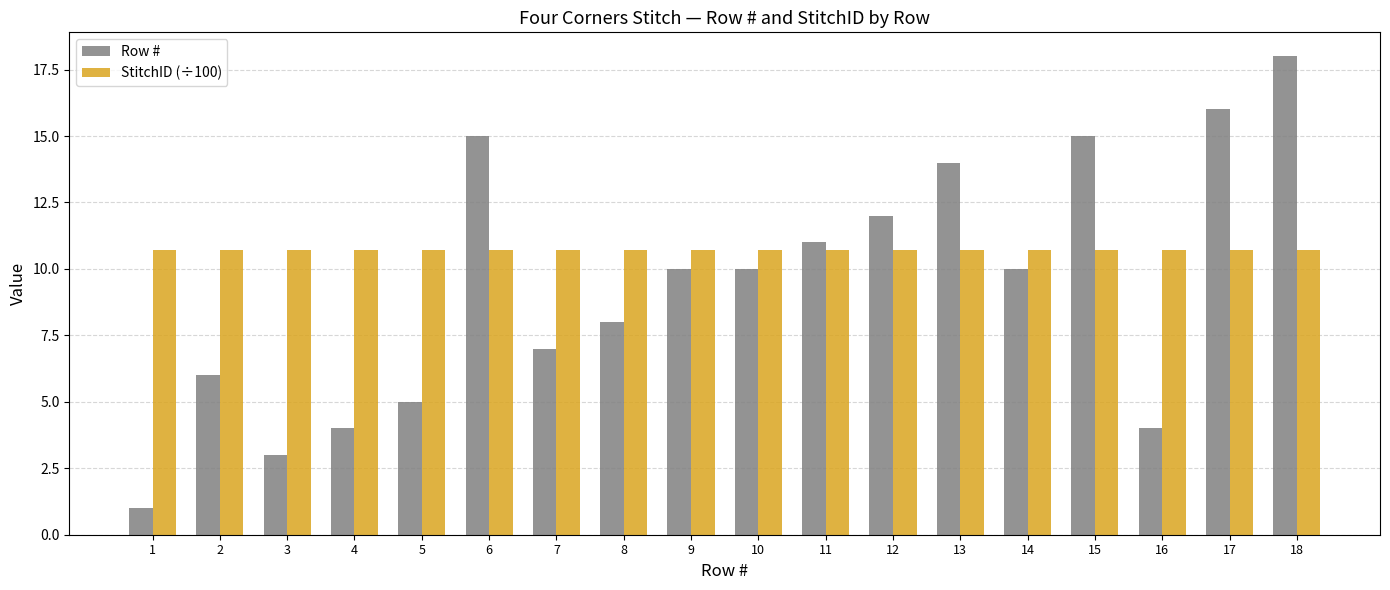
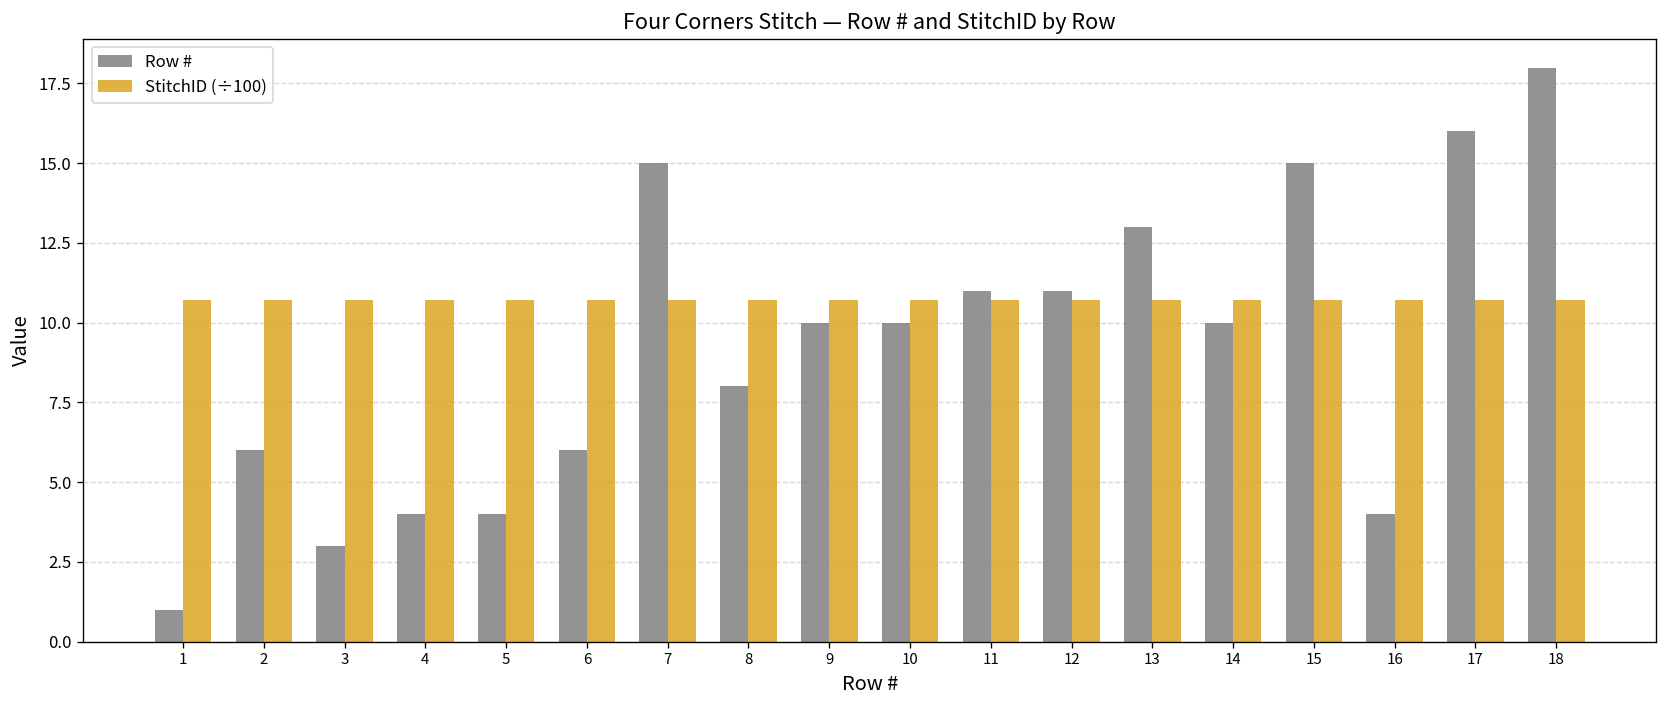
Row #, 5: 5 -> 4
Row #, 6: 15 -> 6
Row #, 7: 7 -> 15
Row #, 12: 12 -> 11
Row #, 13: 14 -> 13
